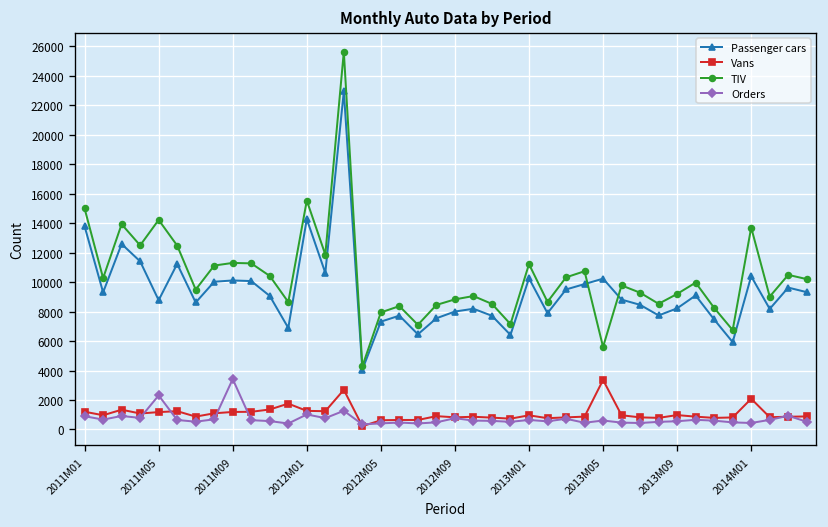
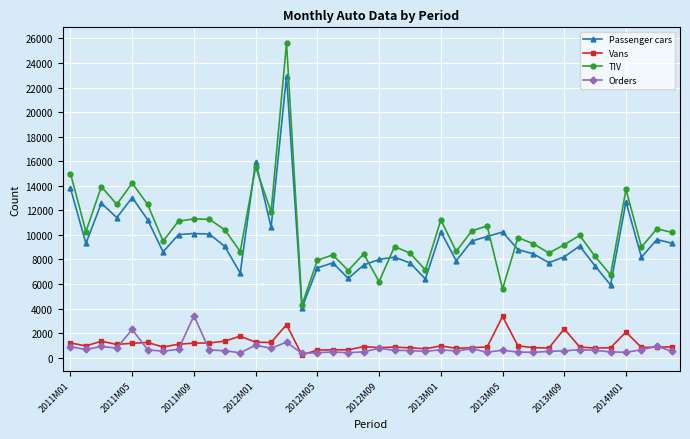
Passenger cars, 2011M05: 8800 -> 13000
Passenger cars, 2012M01: 14300 -> 16000
TIV, 2012M09: 8800 -> 6200
Vans, 2013M09: 1000 -> 2400
Passenger cars, 2014M01: 10400 -> 12700
